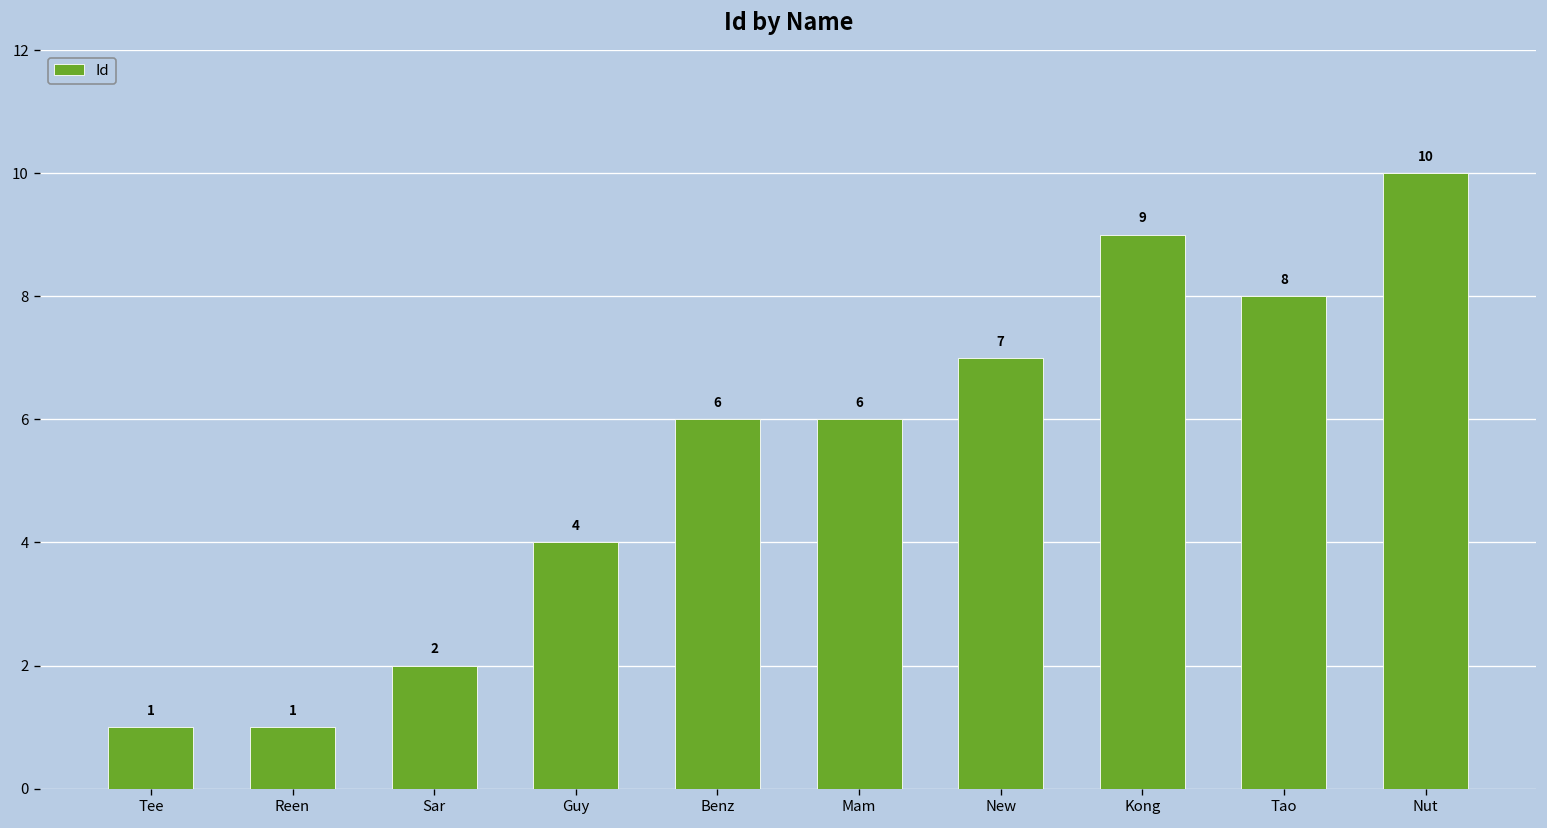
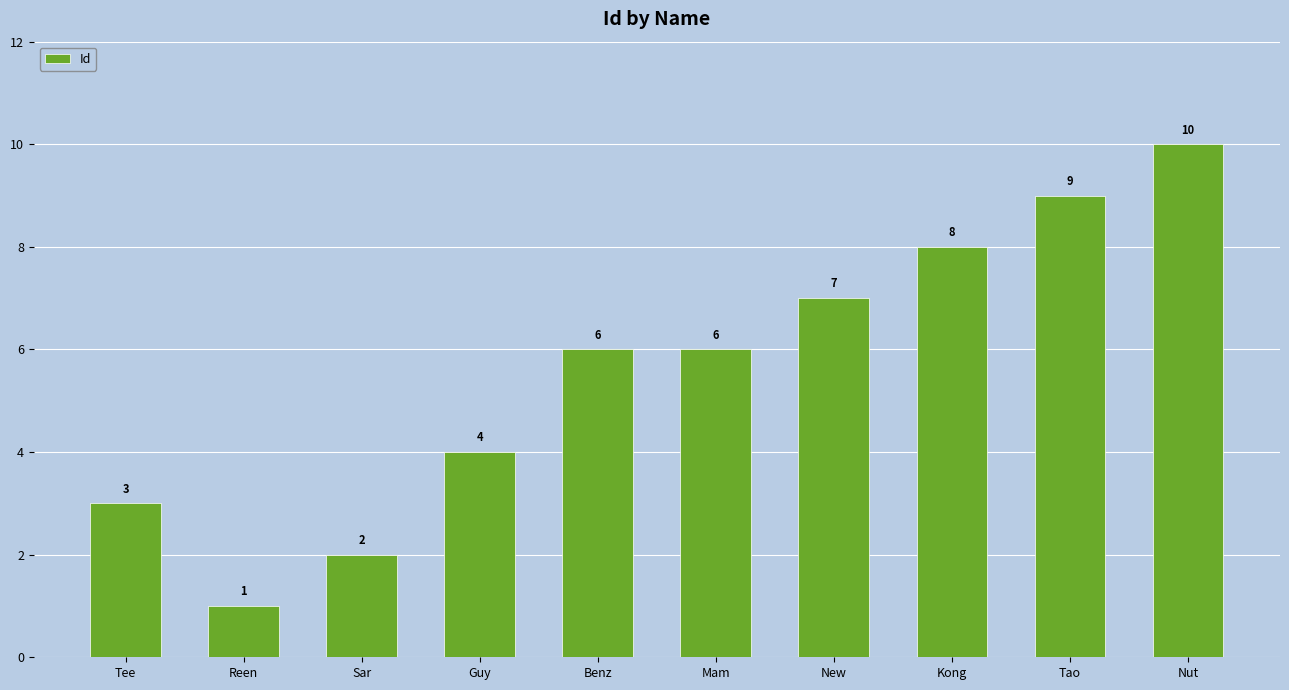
Tee: 1 -> 3
Kong: 9 -> 8
Tao: 8 -> 9
